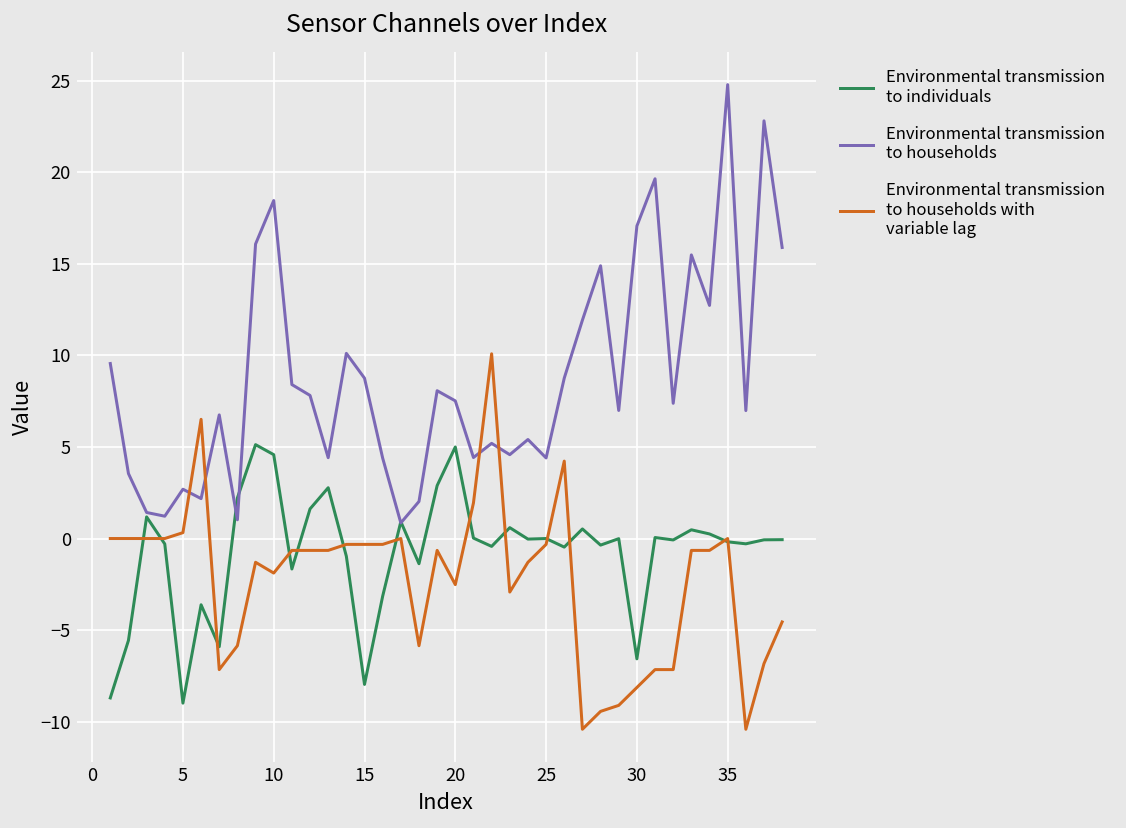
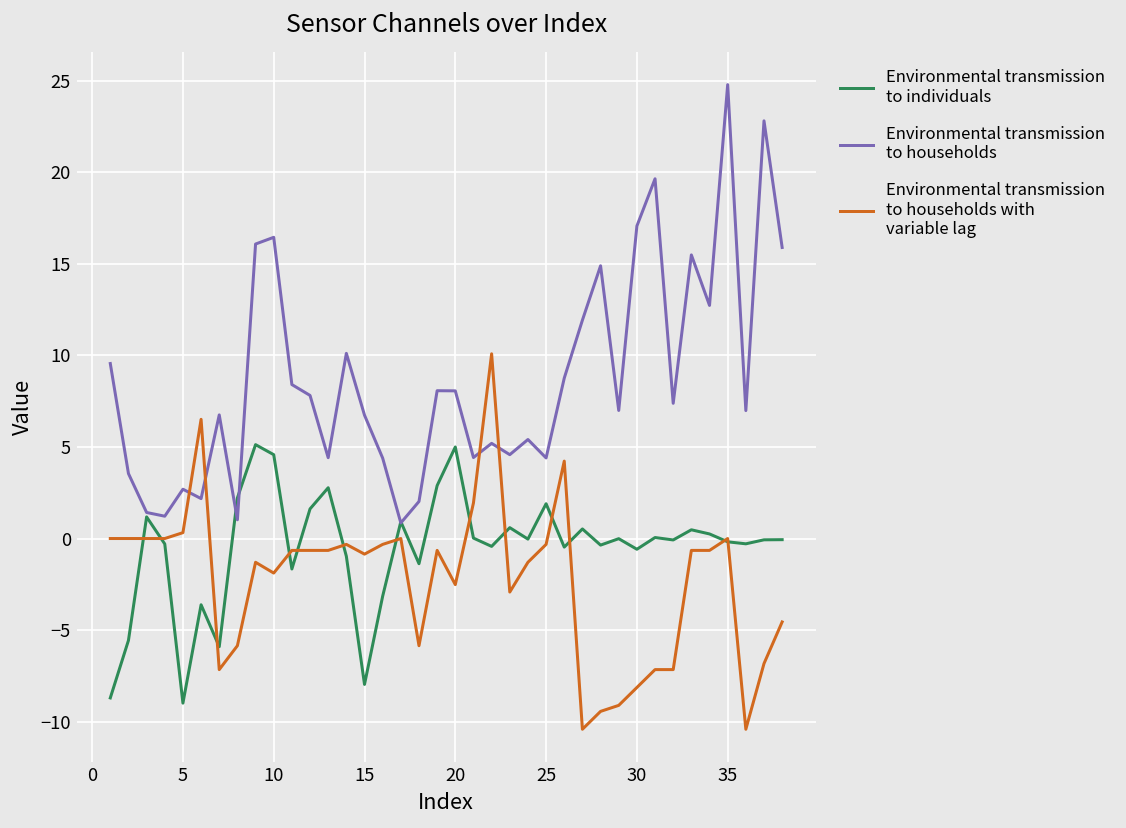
Environmental transmission to households, 10: 18.5 -> 16.4
Environmental transmission to households, 15: 8.8 -> 6.7
Environmental transmission to households with variable lag, 15: -0.3 -> -0.9
Environmental transmission to households, 20: 7.5 -> 8.1
Environmental transmission to individuals, 25: 0.0 -> 1.9
Environmental transmission to individuals, 30: -6.6 -> -0.6
